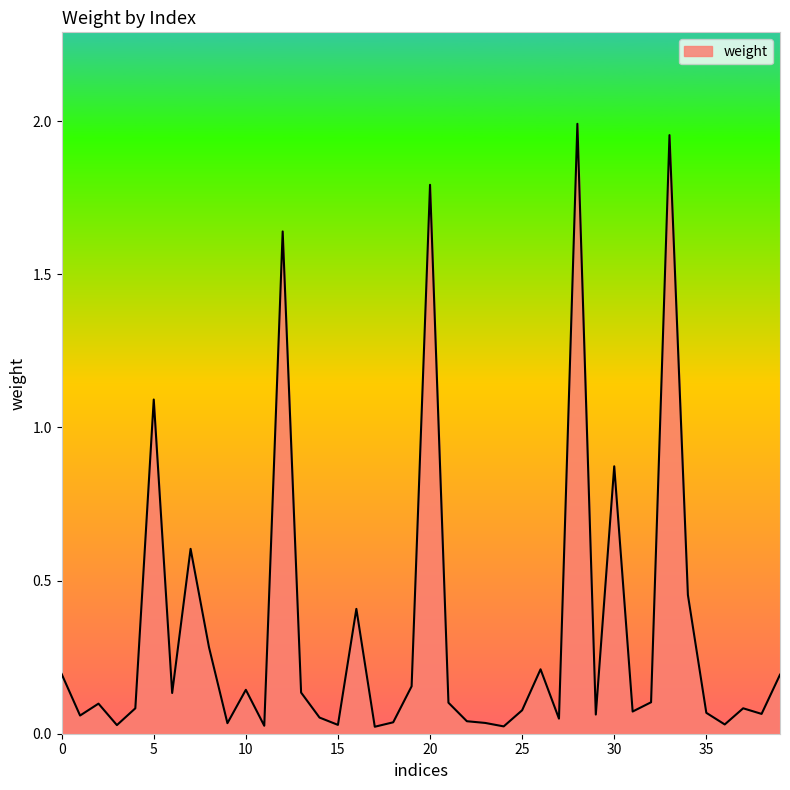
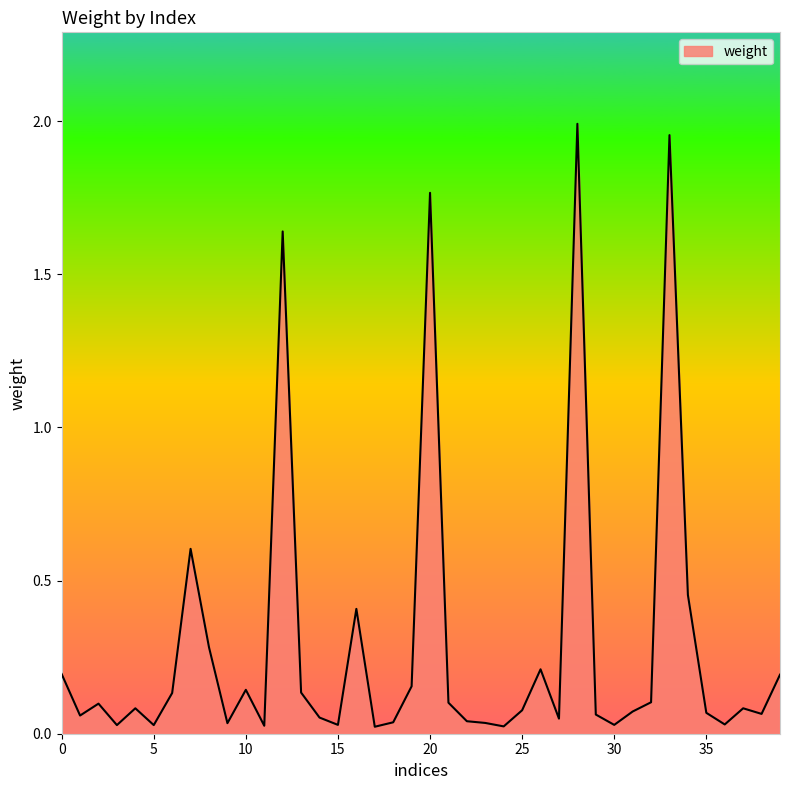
5: 1.09 -> 0.03
20: 1.79 -> 1.77
30: 0.87 -> 0.03
